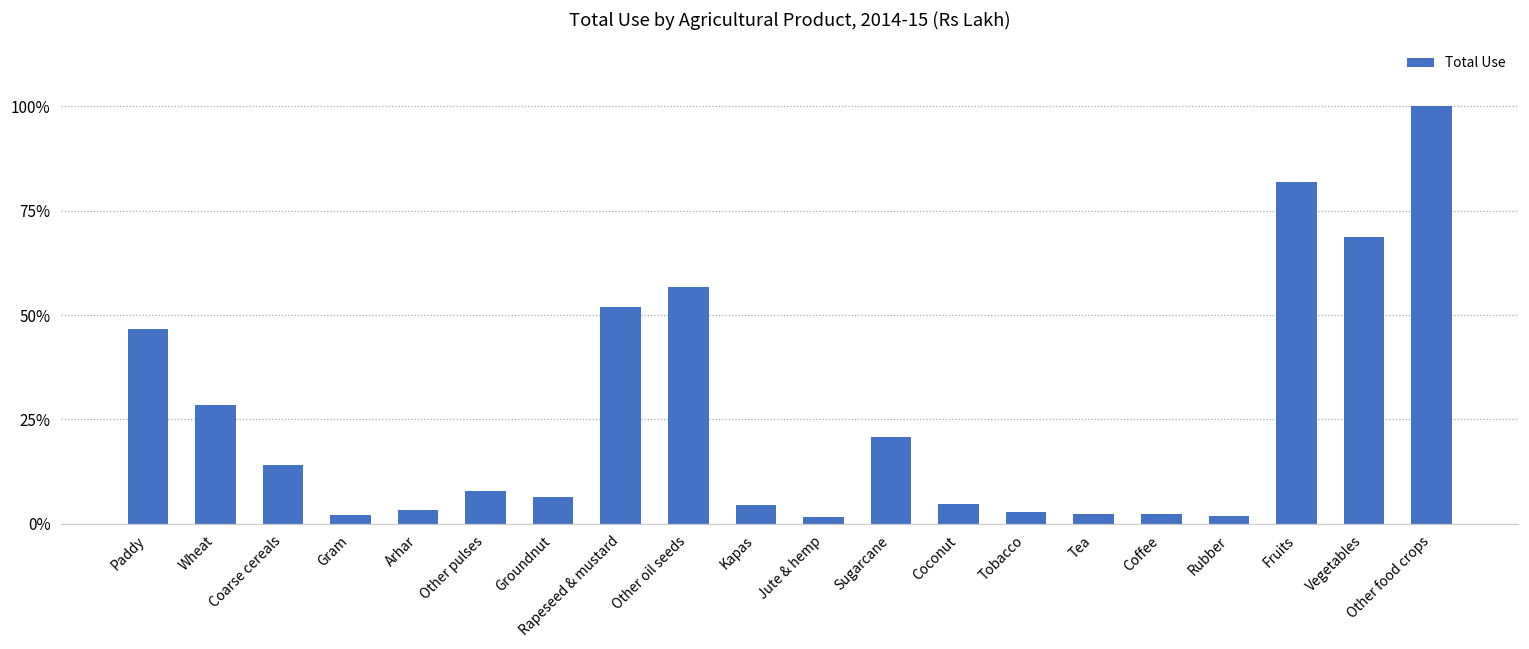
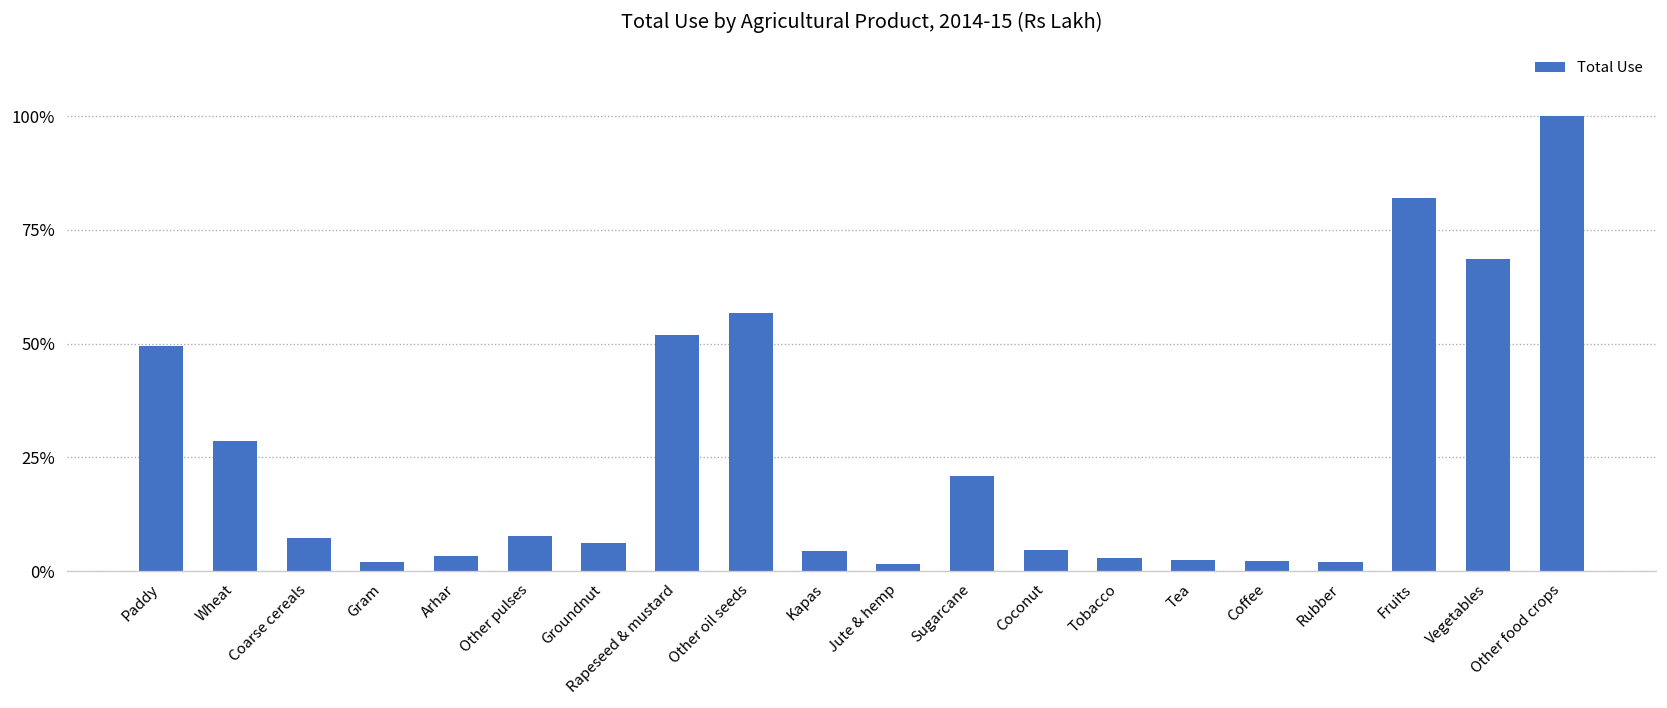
Paddy: 47% -> 50%
Coarse cereals: 14% -> 7%
